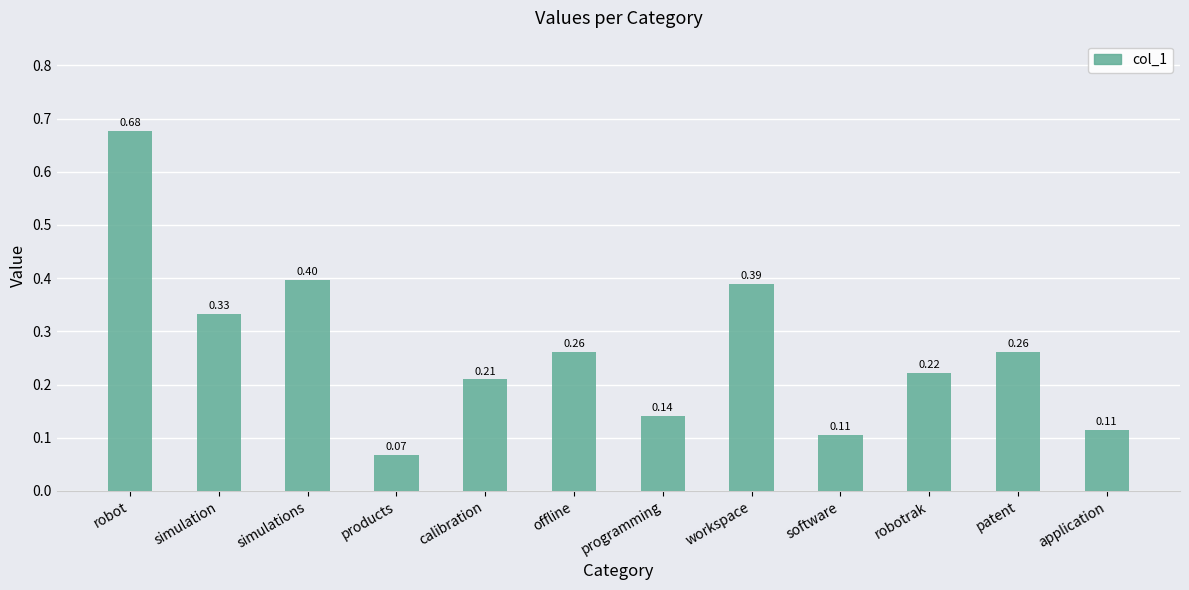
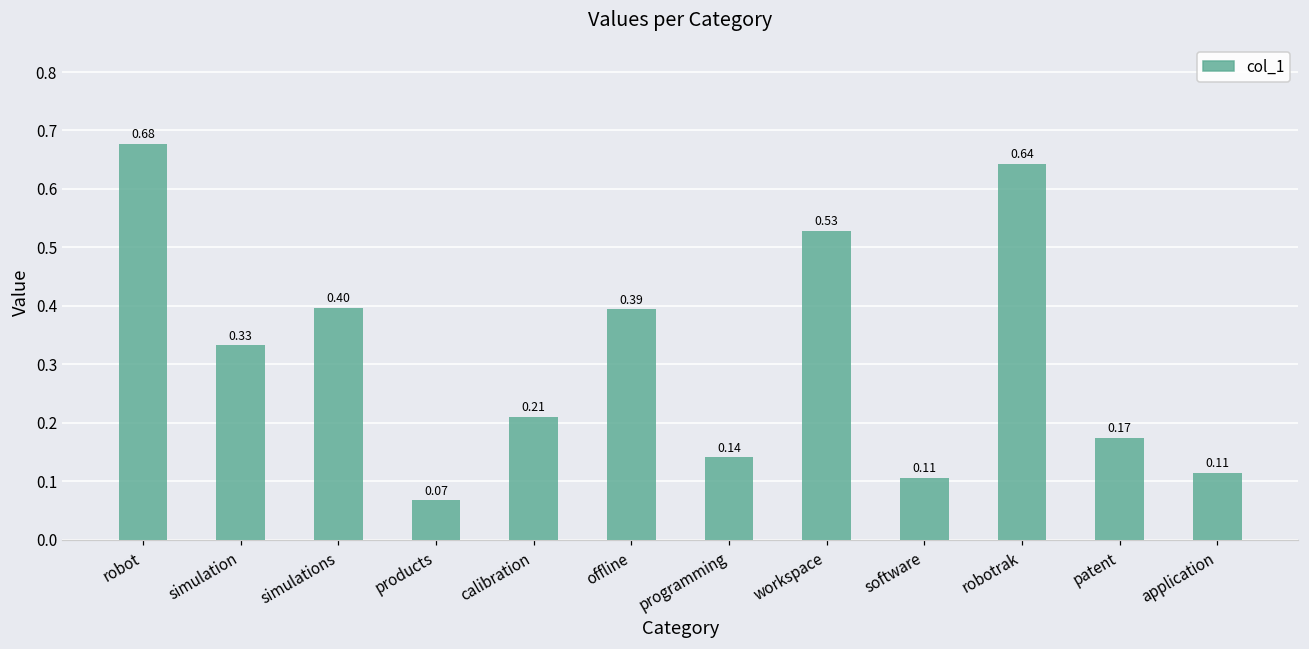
offline: 0.26 -> 0.39
workspace: 0.39 -> 0.53
robotrak: 0.22 -> 0.64
patent: 0.26 -> 0.17
